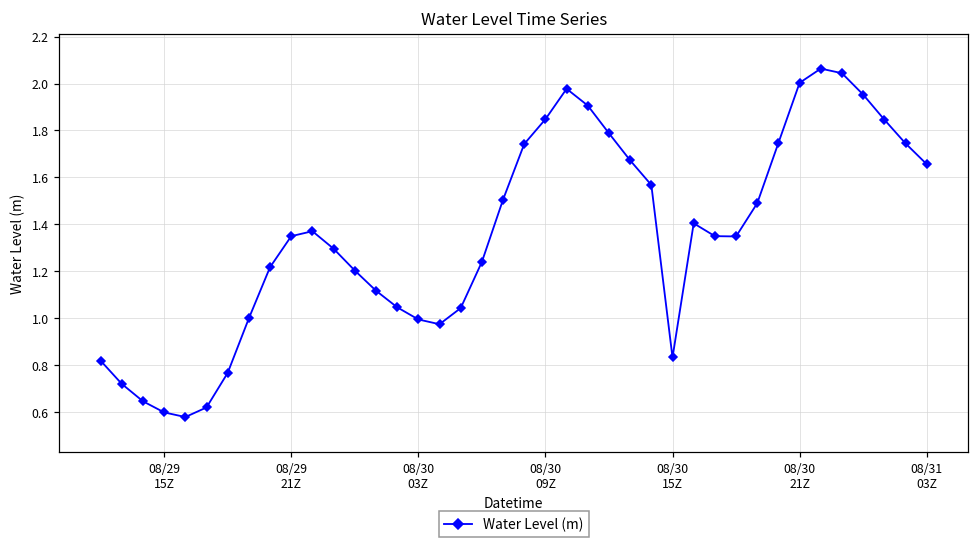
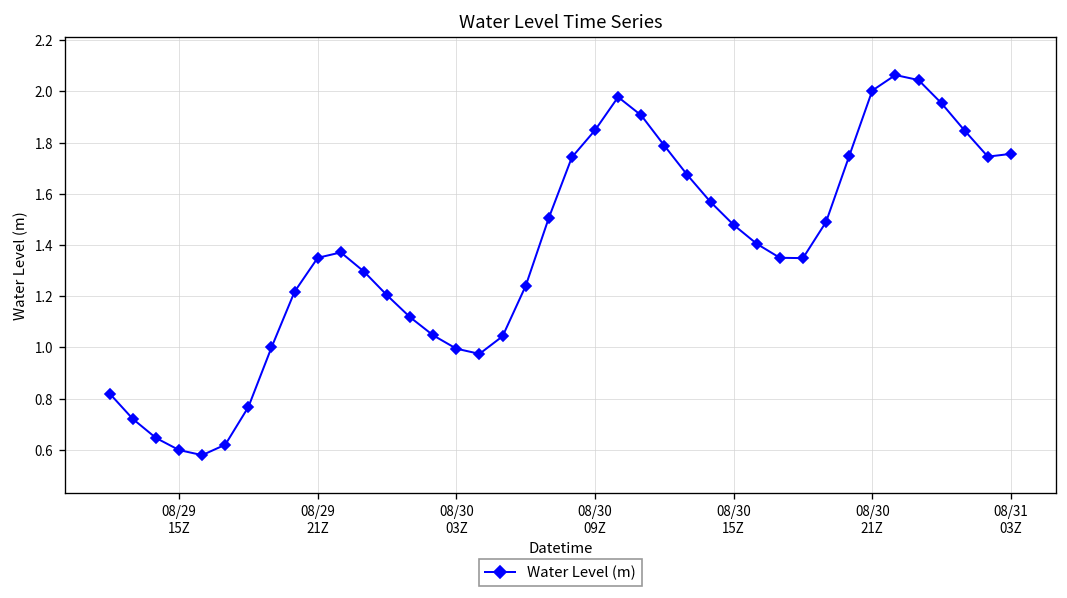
08/30 15Z: 0.83 -> 1.48
08/31 03Z: 1.66 -> 1.76
